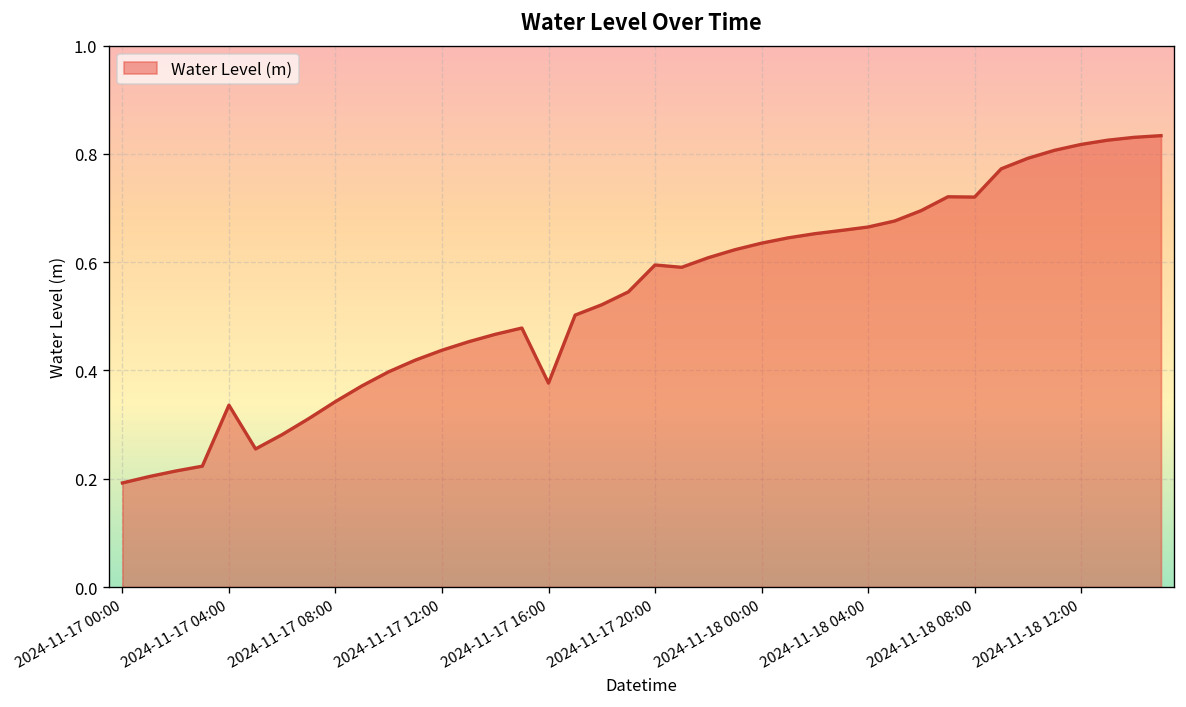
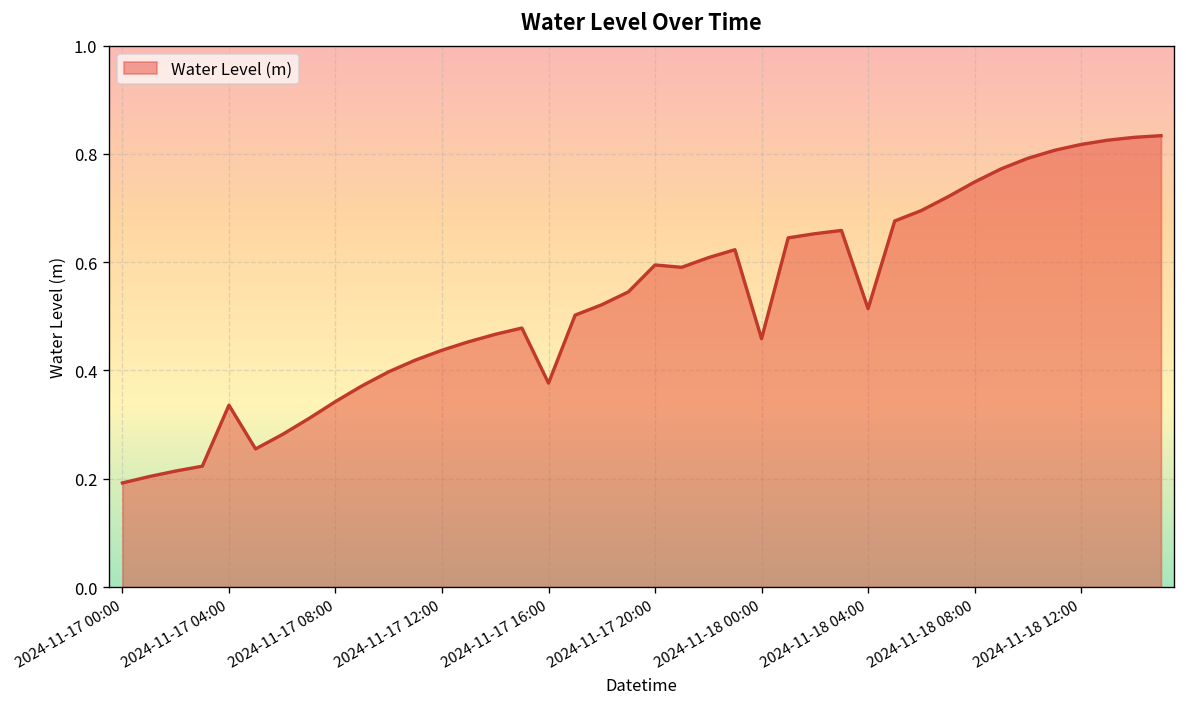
2024-11-18 00:00: 0.64 -> 0.46
2024-11-18 04:00: 0.66 -> 0.51
2024-11-18 08:00: 0.72 -> 0.75
